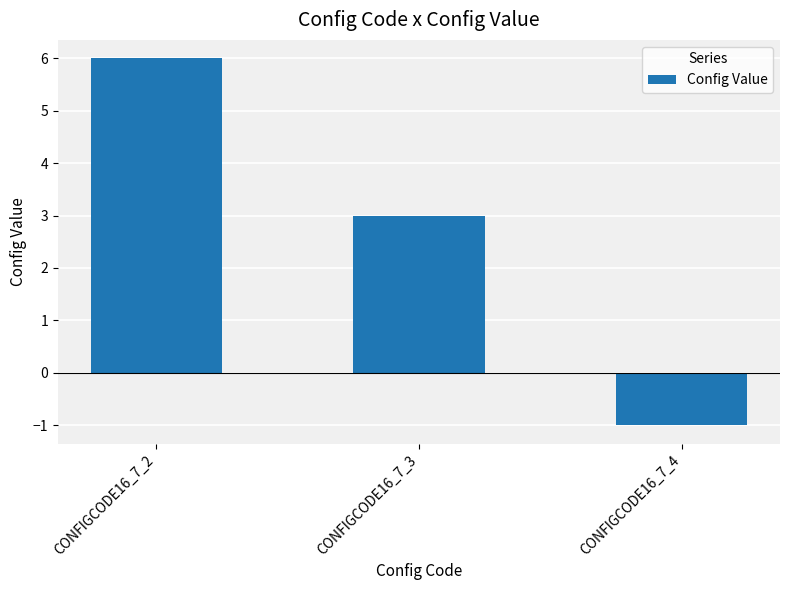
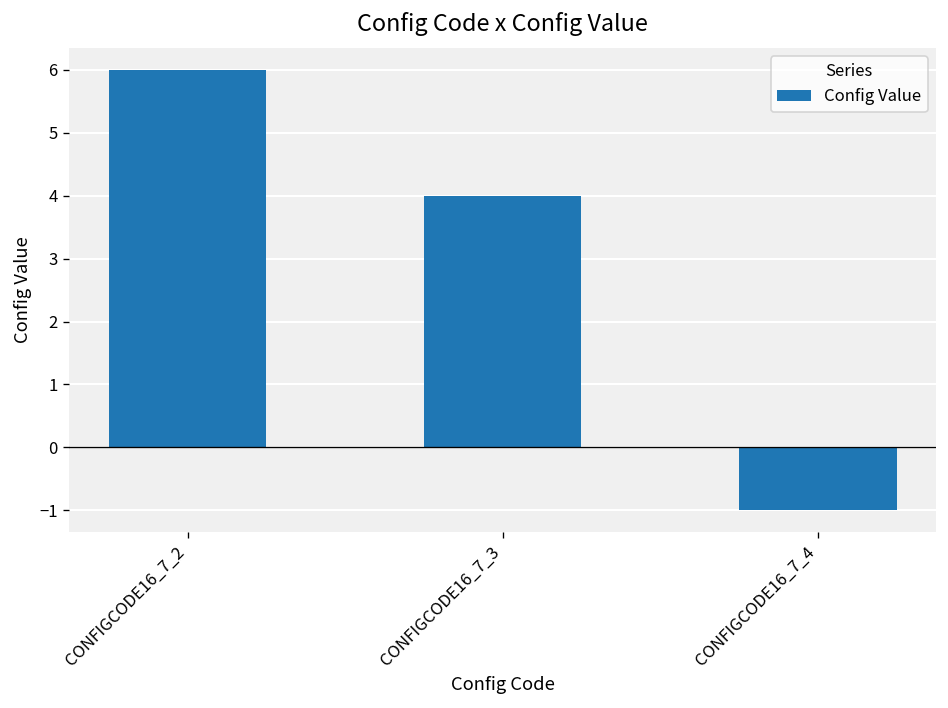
CONFIGCODE16_7_3: 3 -> 4
